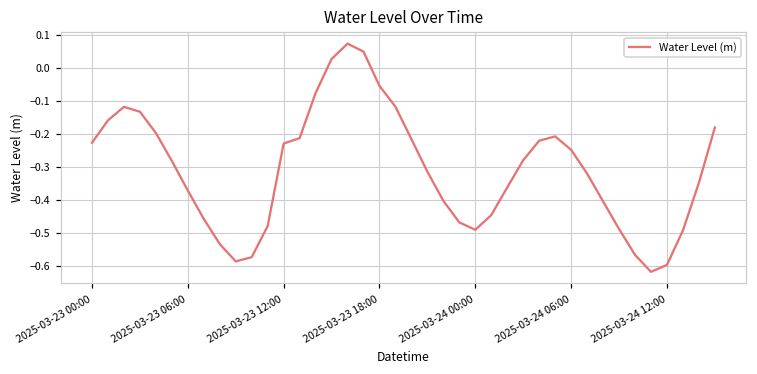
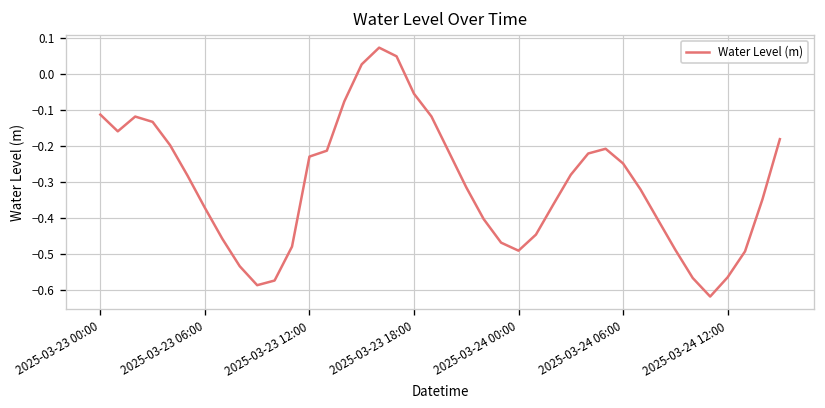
2025-03-23 00:00: -0.23 -> -0.11
2025-03-24 12:00: -0.60 -> -0.56
